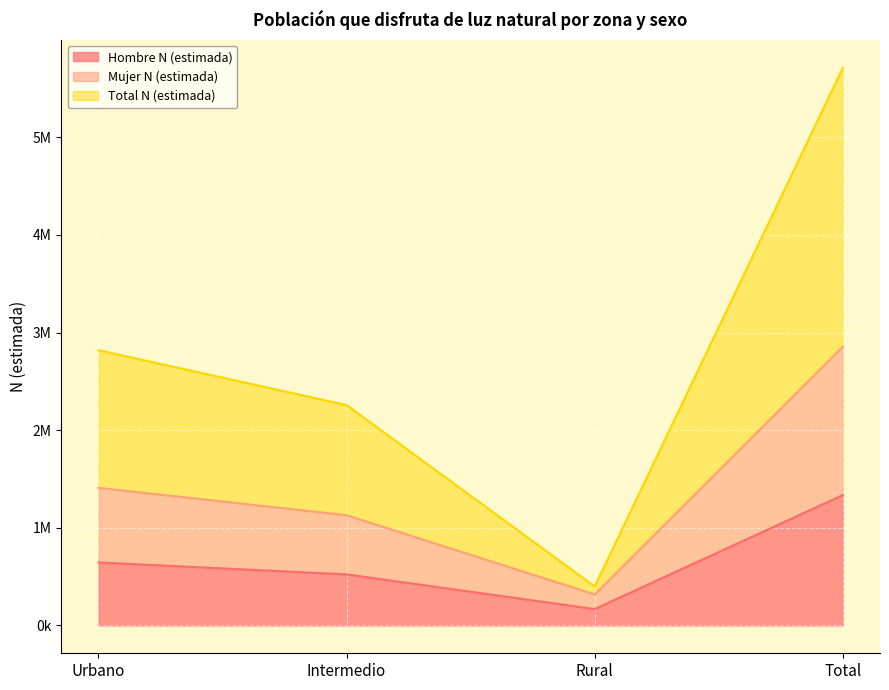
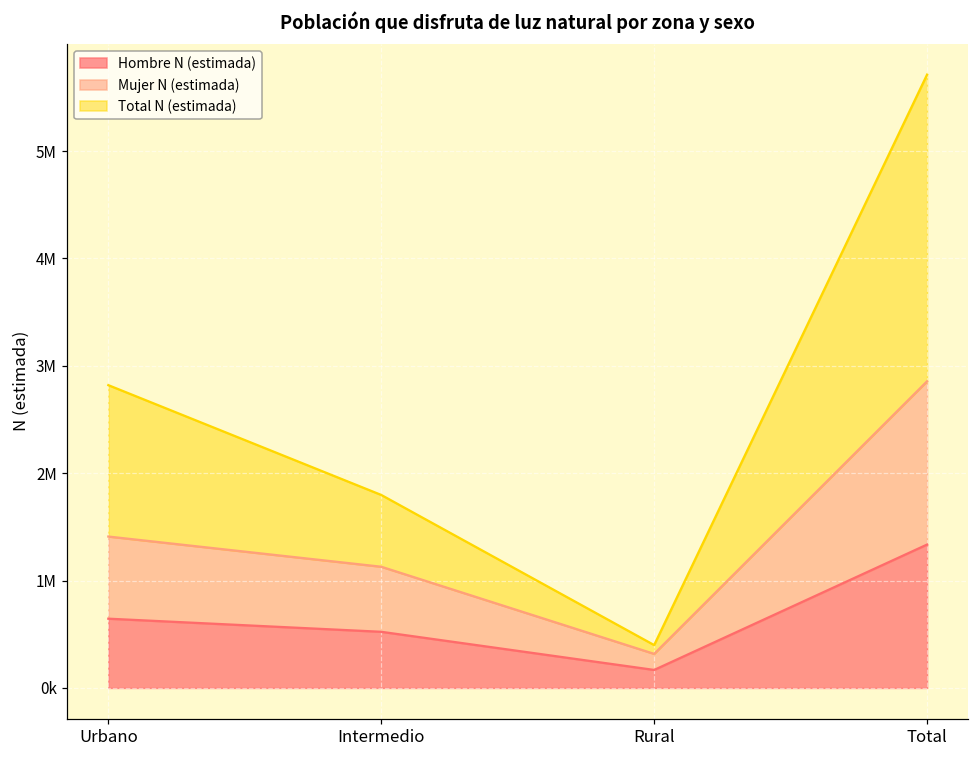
Total N (estimada), Intermedio: 1100000 -> 700000
